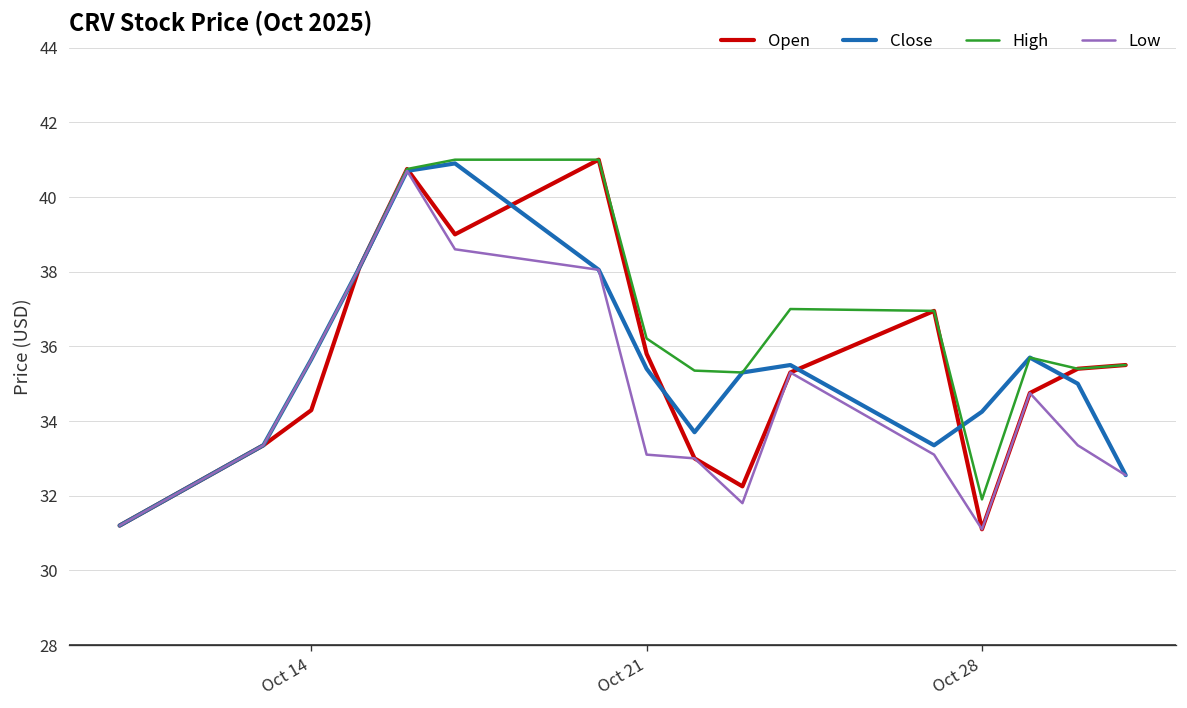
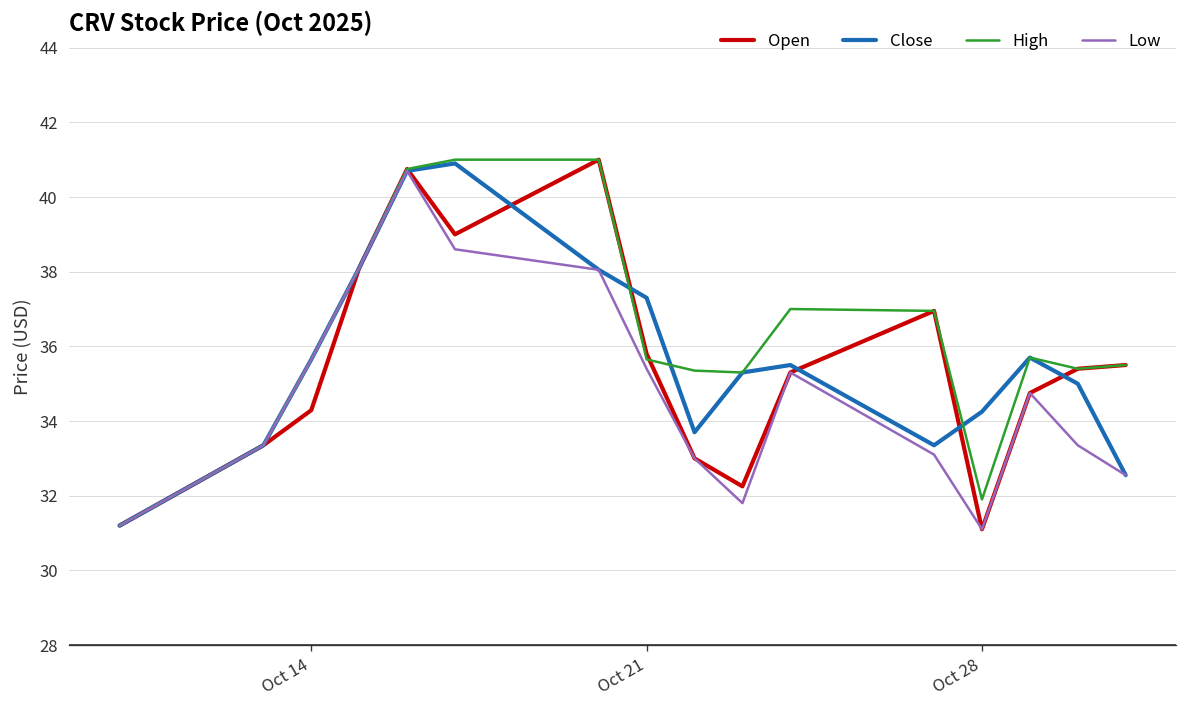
Close, Oct 21: 35.4 -> 37.3
High, Oct 21: 36.2 -> 35.7
Low, Oct 21: 33.1 -> 35.4
